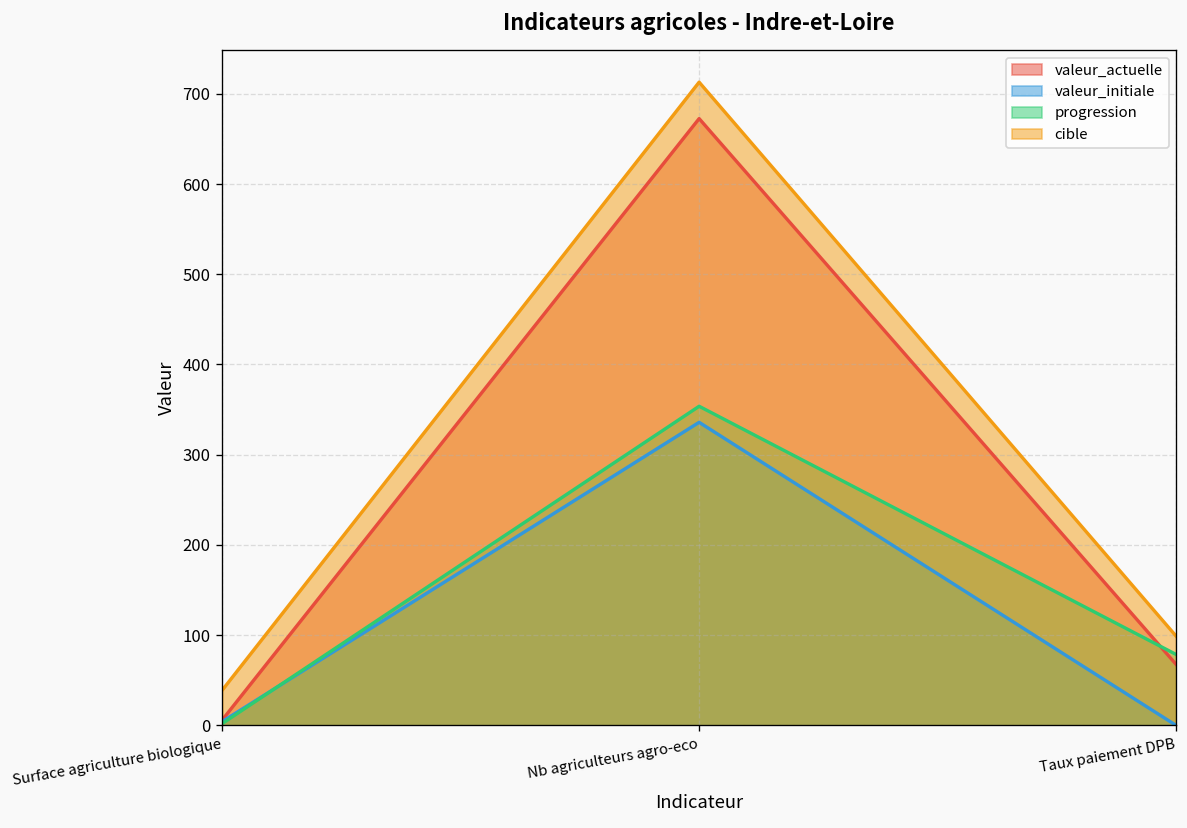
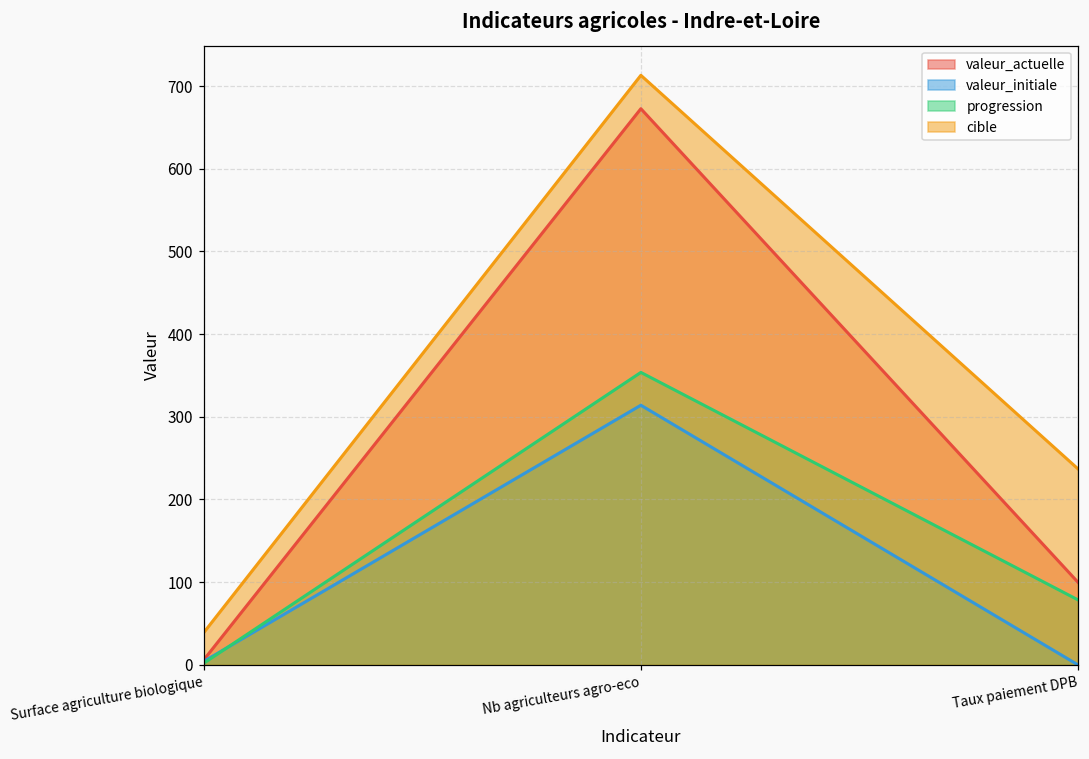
valeur_initiale, Nb agriculteurs agro-eco: 340 -> 310
valeur_actuelle, Taux paiement DPB: 70 -> 100
cible, Taux paiement DPB: 100 -> 240
